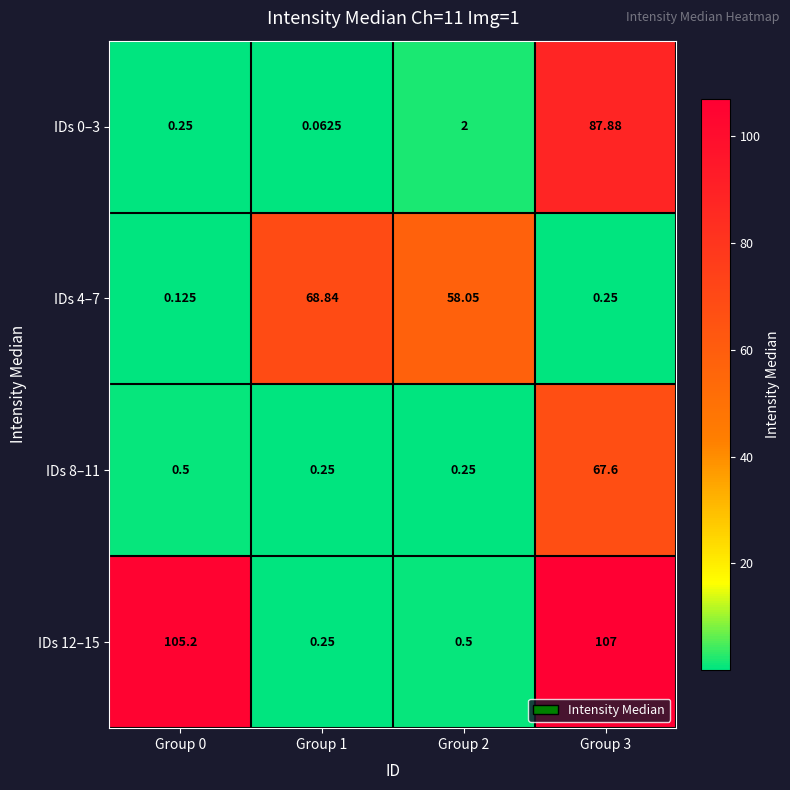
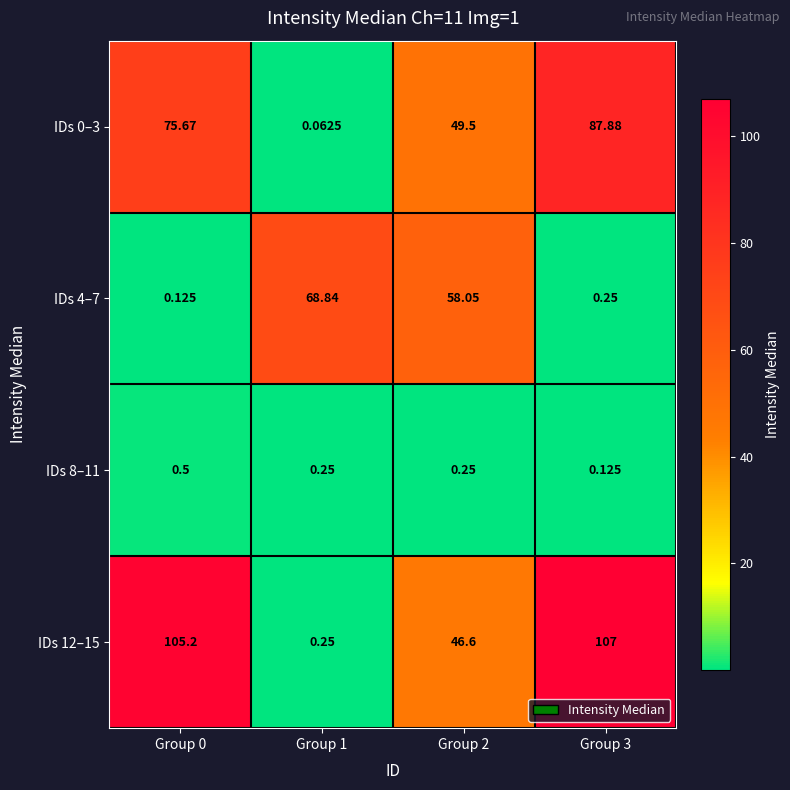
IDs 0–3, Group 0: 0.25 -> 75.67
IDs 0–3, Group 2: 2 -> 49.5
IDs 8–11, Group 3: 67.6 -> 0.125
IDs 12–15, Group 2: 0.5 -> 46.6
